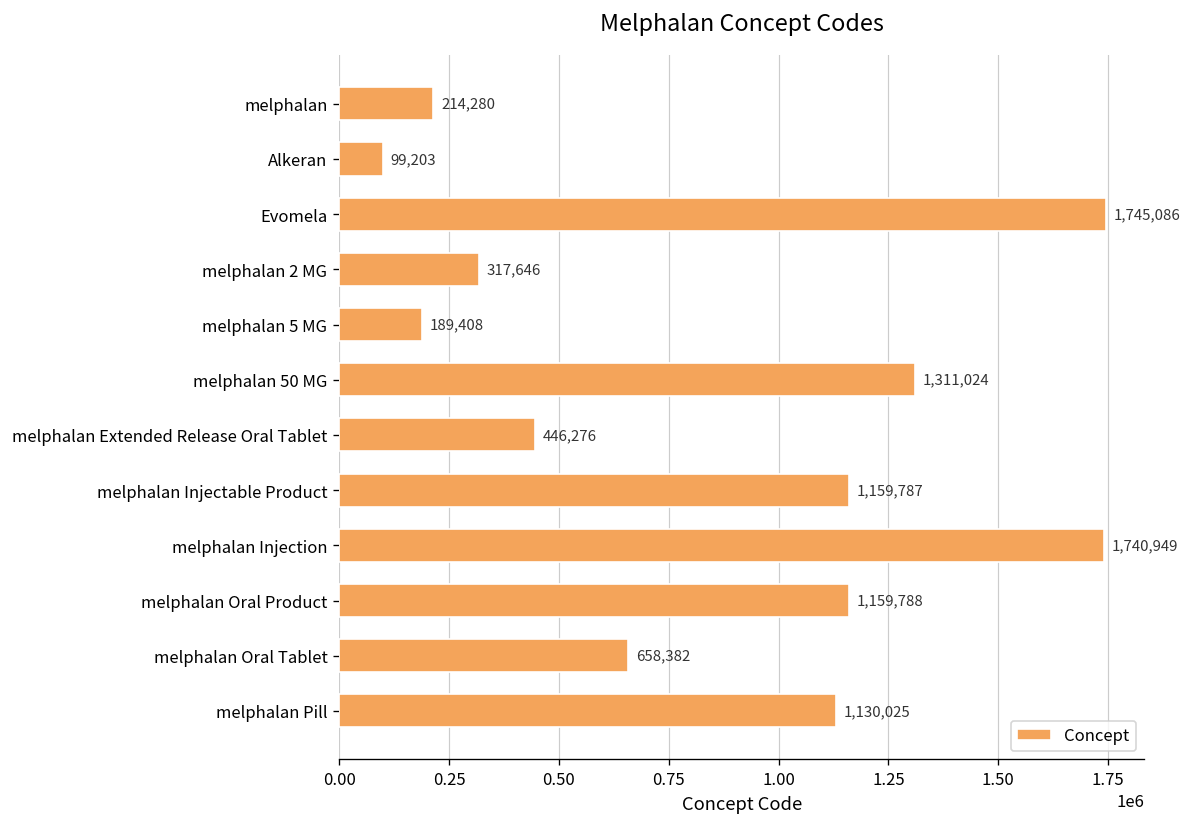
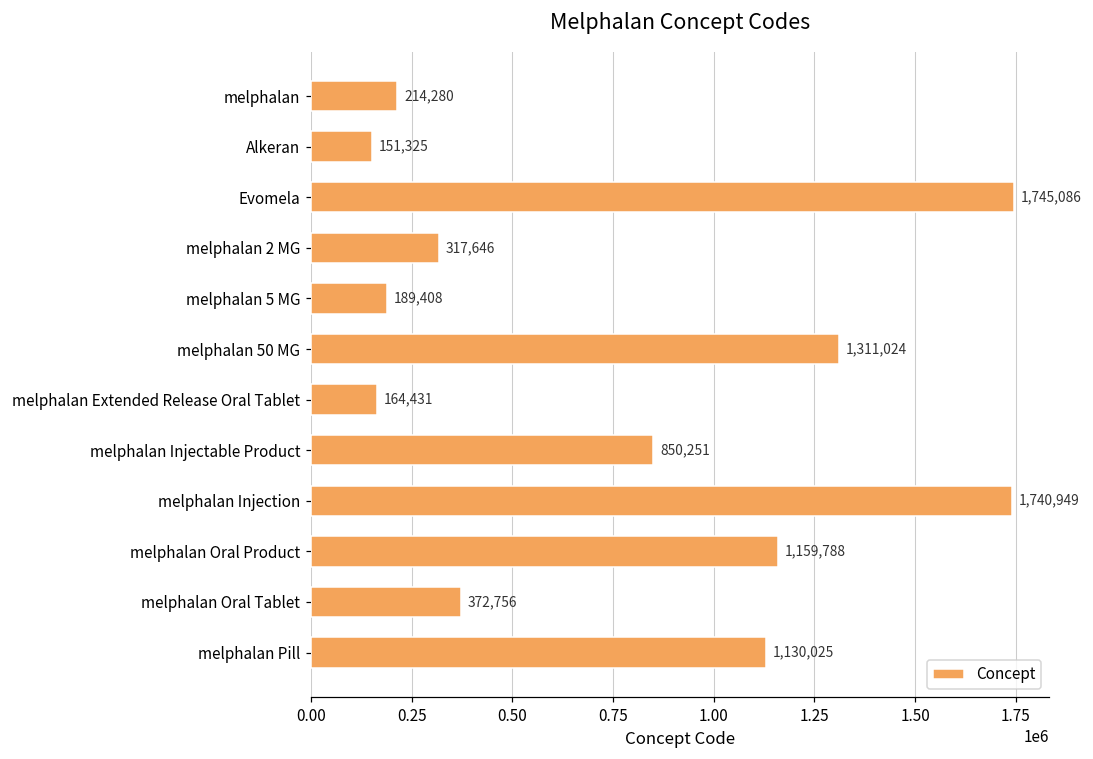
Alkeran: 99,203 -> 151,325
melphalan Extended Release Oral Tablet: 446,276 -> 164,431
melphalan Injectable Product: 1,159,787 -> 850,251
melphalan Oral Tablet: 658,382 -> 372,756
